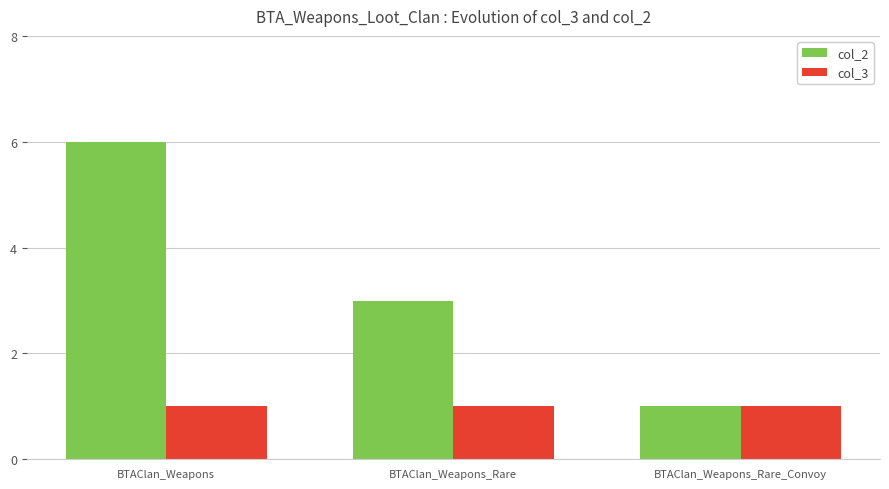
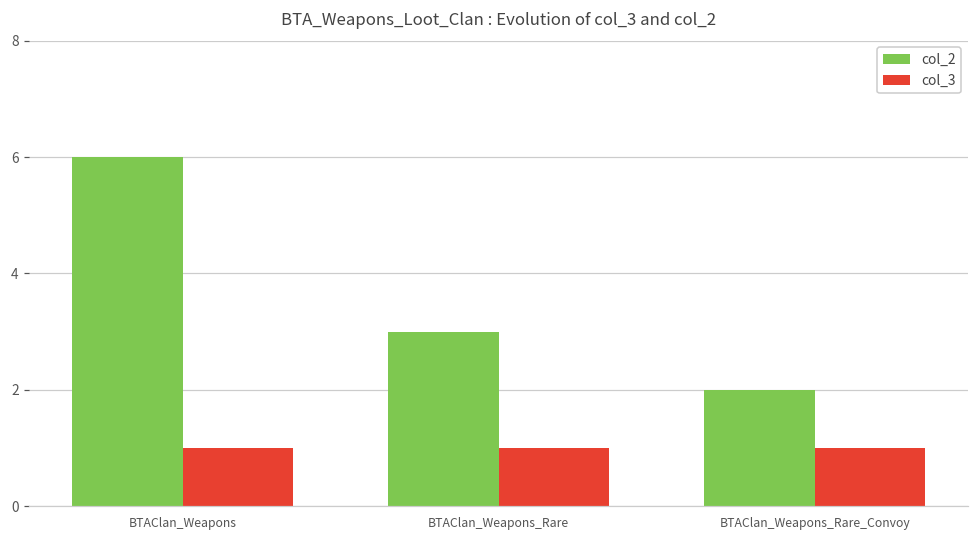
col_2, BTAClan_Weapons_Rare_Convoy: 1 -> 2
